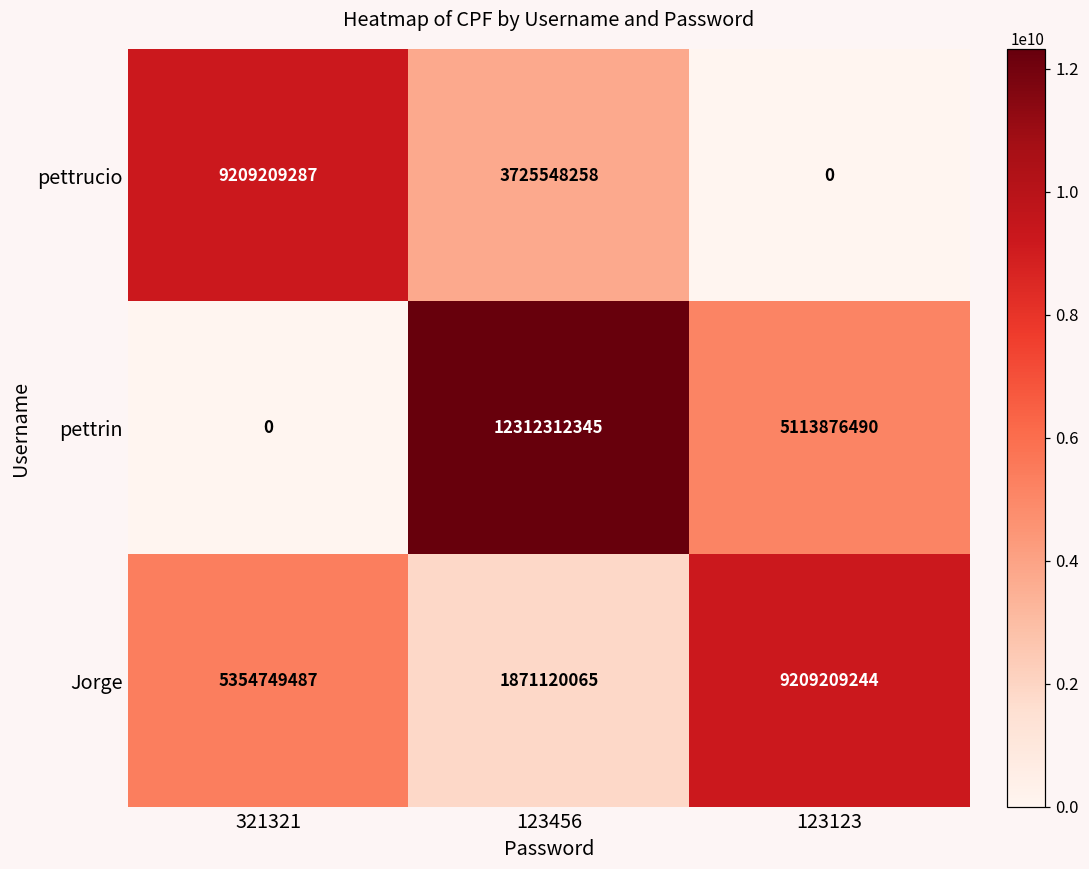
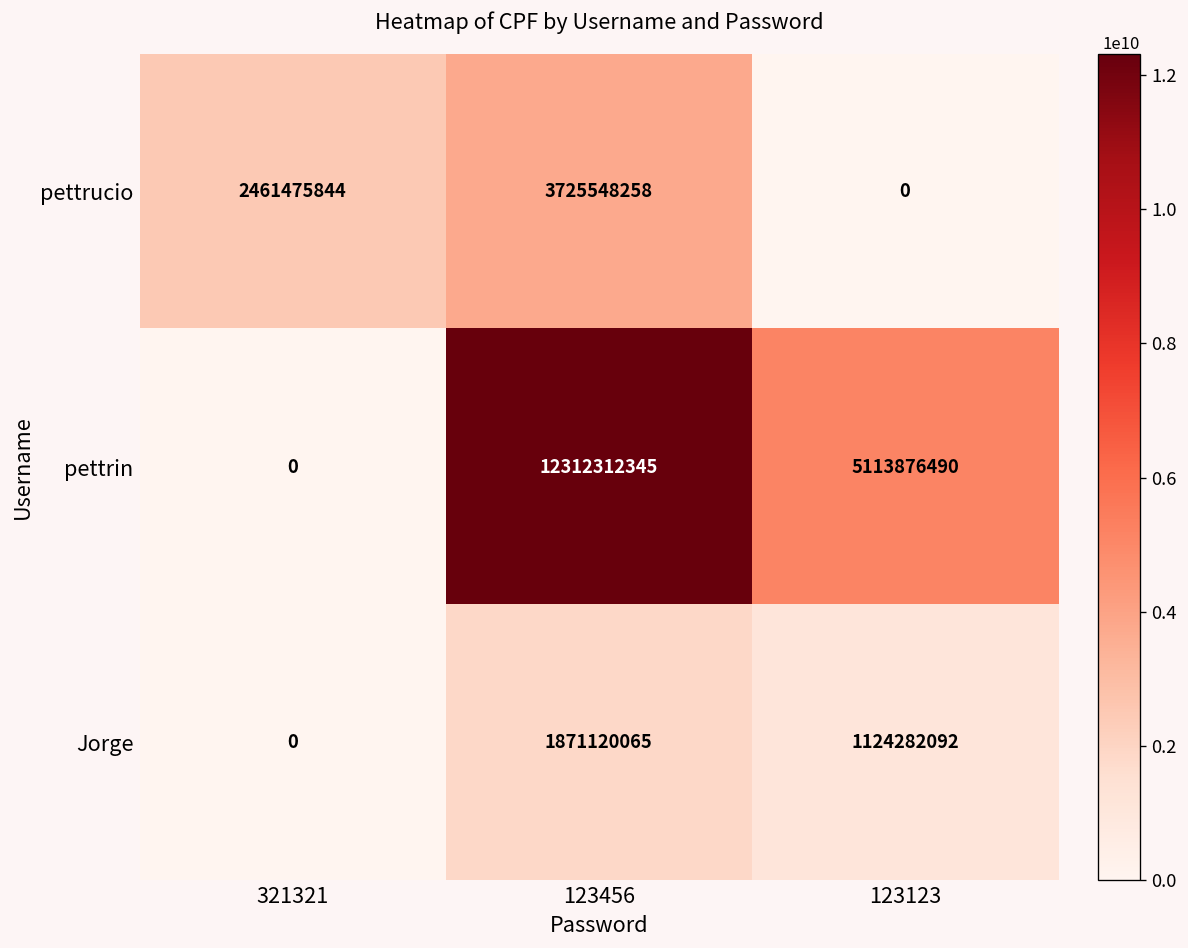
pettrucio, 321321: 9209209287 -> 2461475844
Jorge, 321321: 5354749487 -> 0
Jorge, 123123: 9209209244 -> 1124282092
